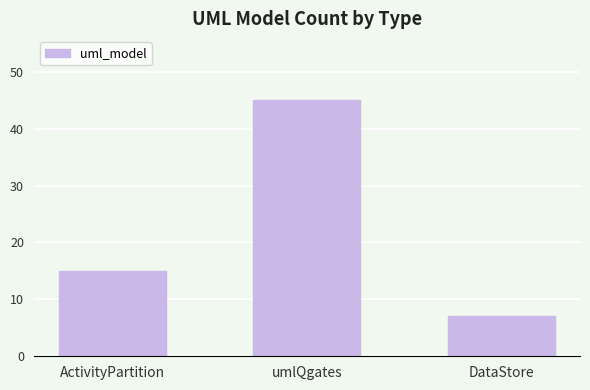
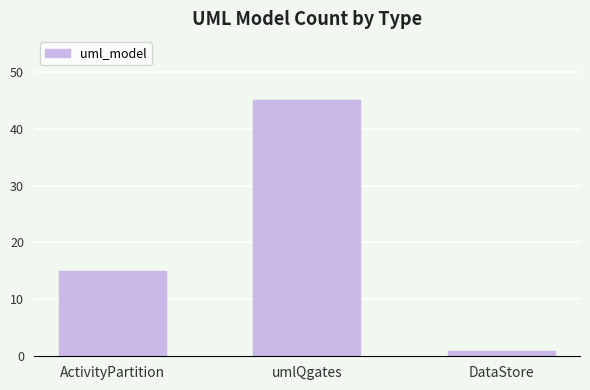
DataStore: 7 -> 1
